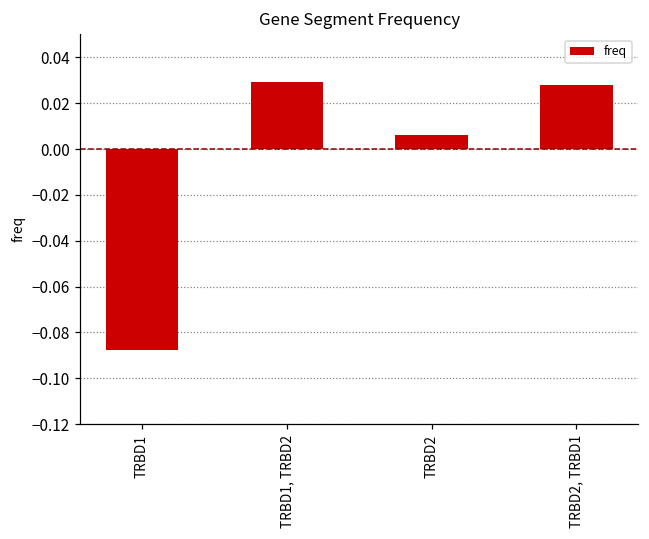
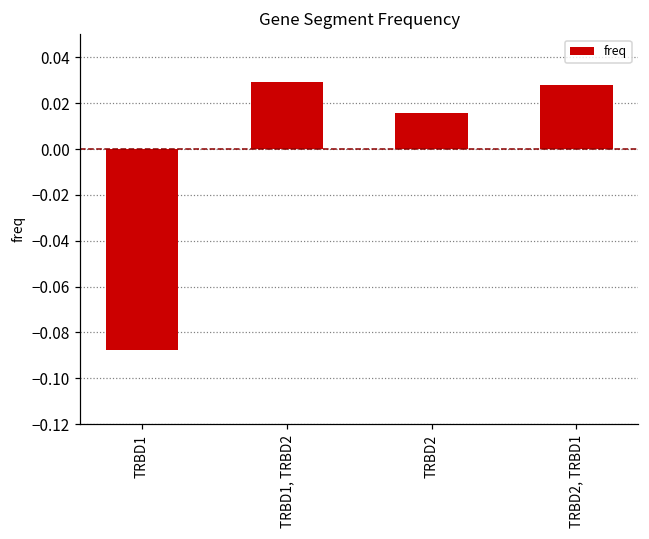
TRBD2: 0.006 -> 0.016
